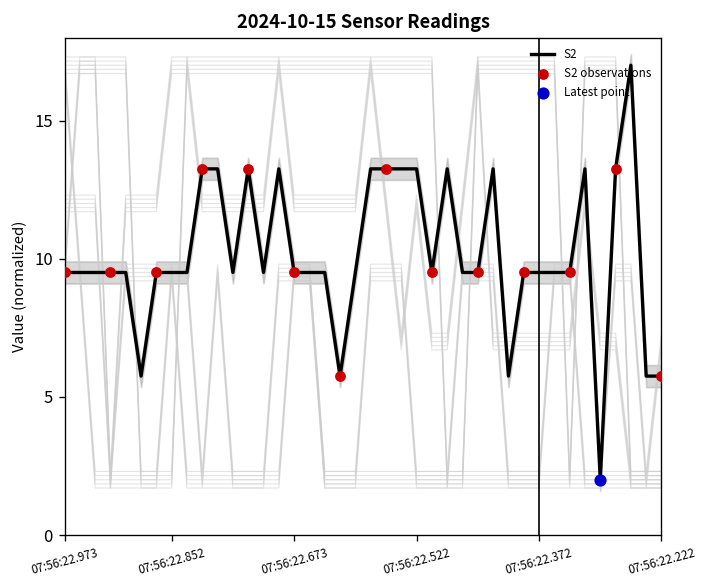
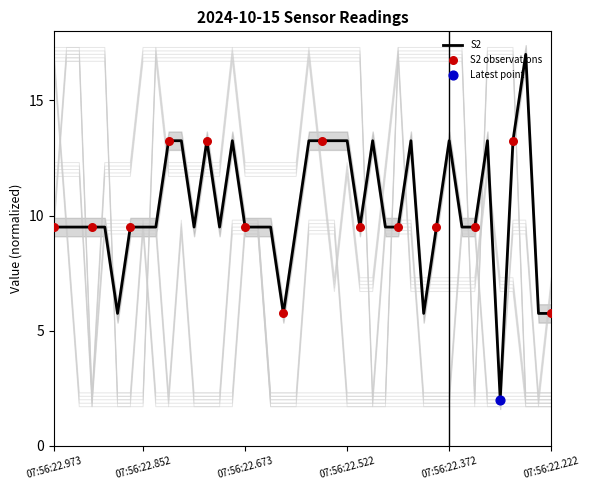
S2, 07:56:22.372: 9.5 -> 13.2
